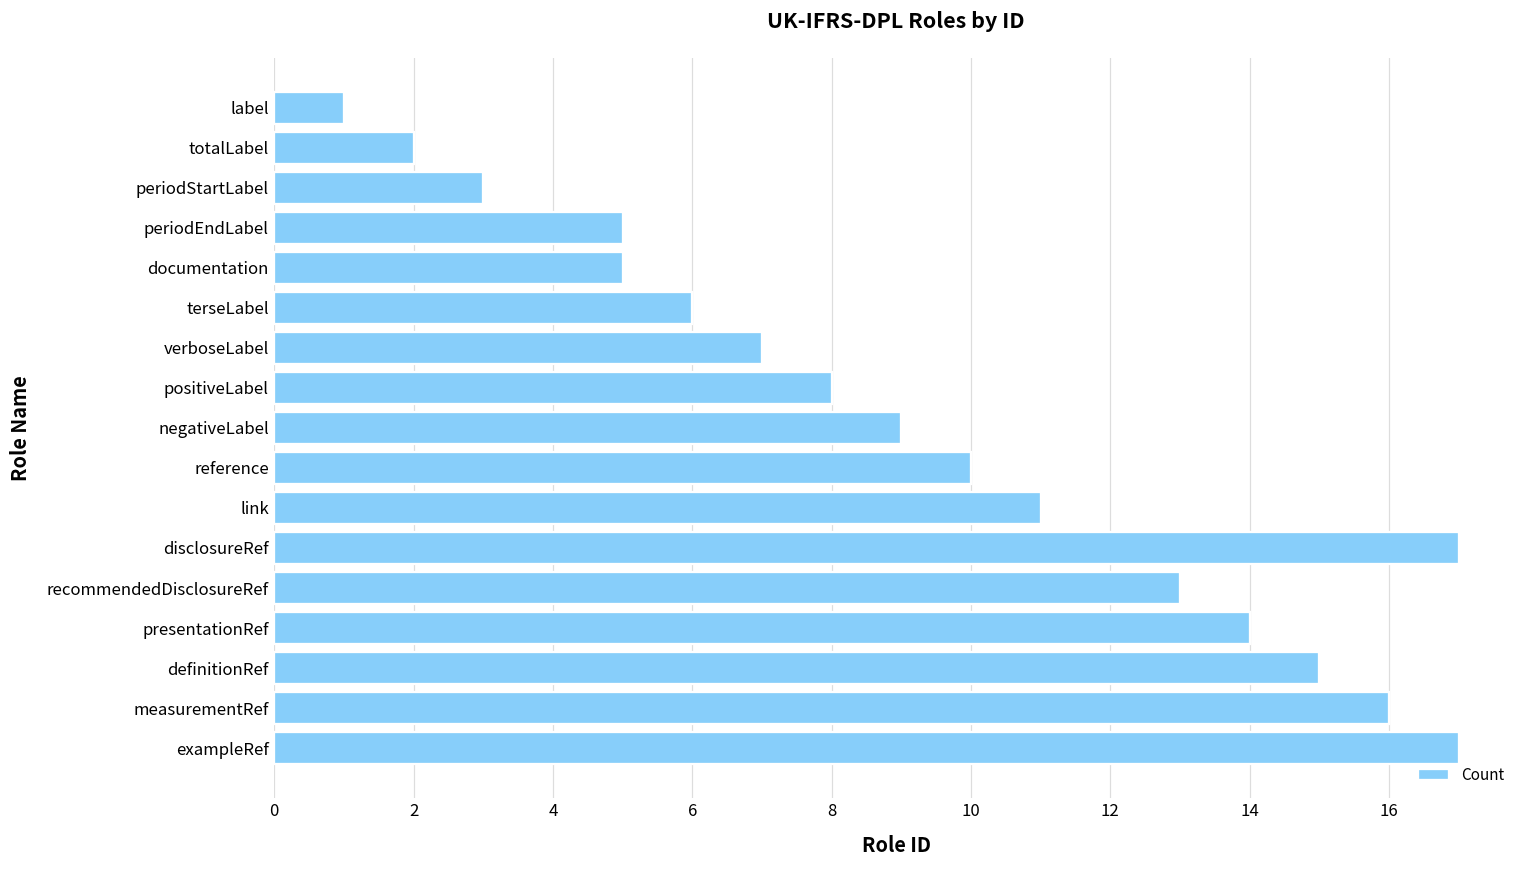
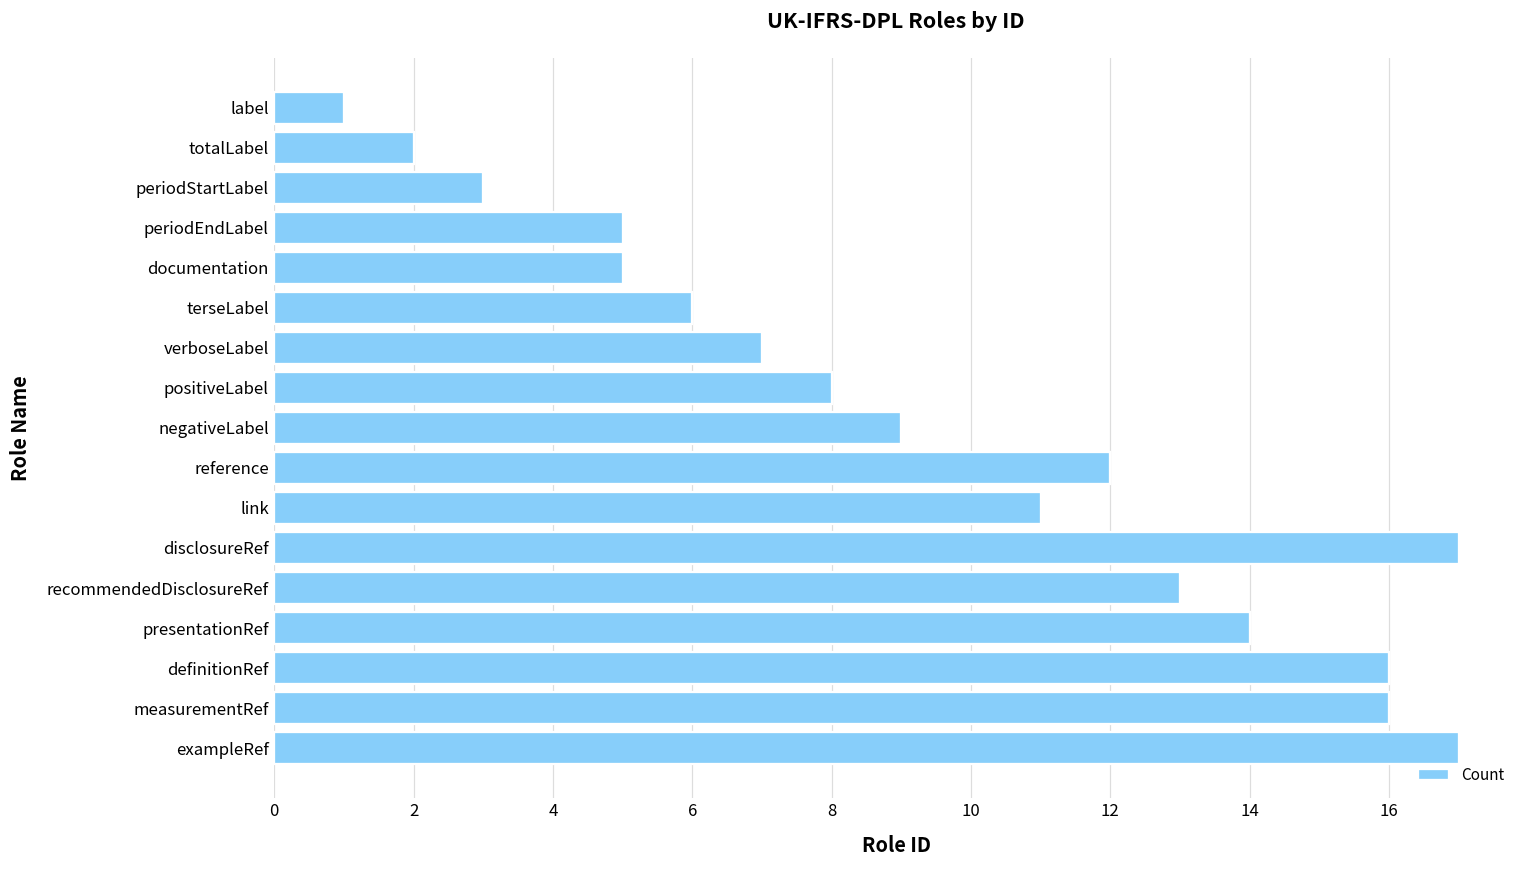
reference: 10 -> 12
definitionRef: 15 -> 16
